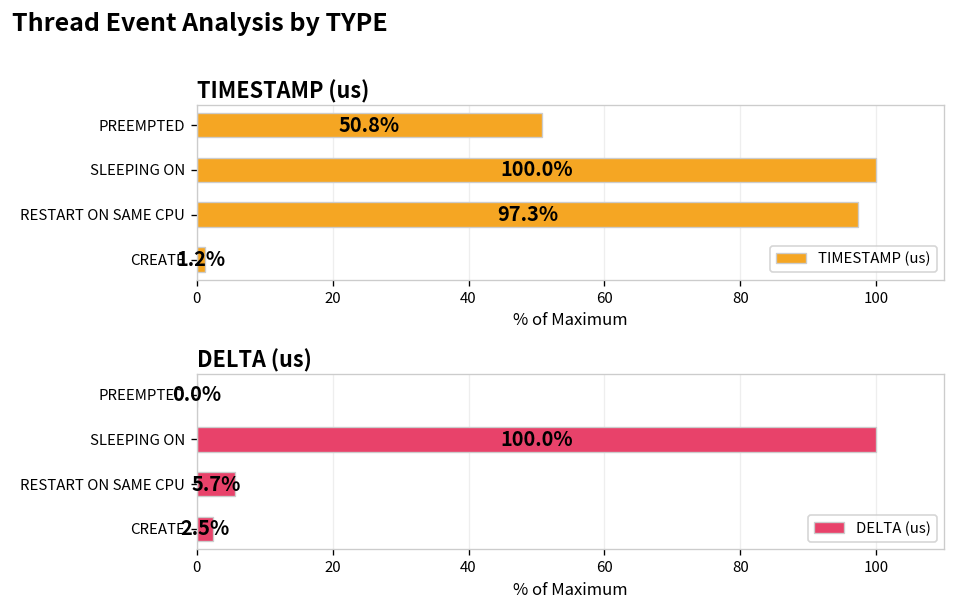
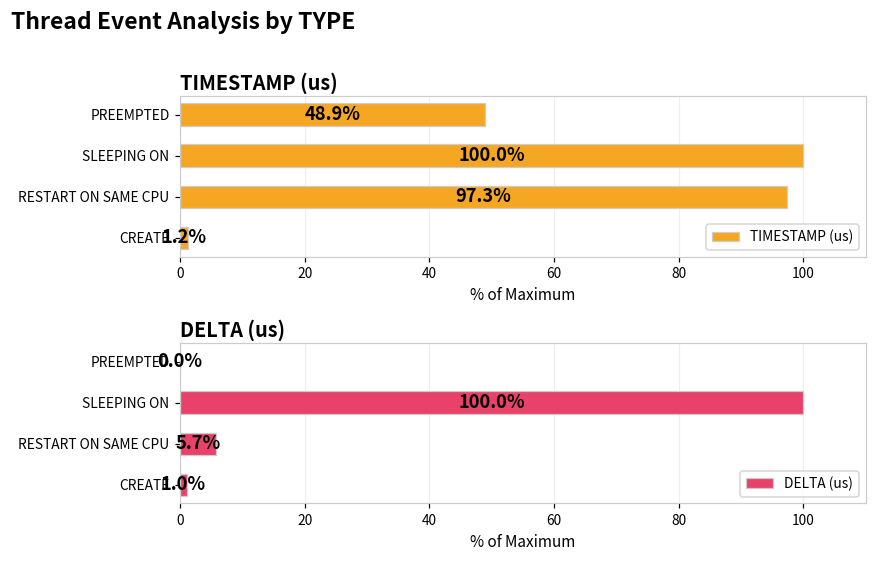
TIMESTAMP (us), PREEMPTED: 50.8% -> 48.9%
DELTA (us), CREATE: 2.5% -> 1.0%
